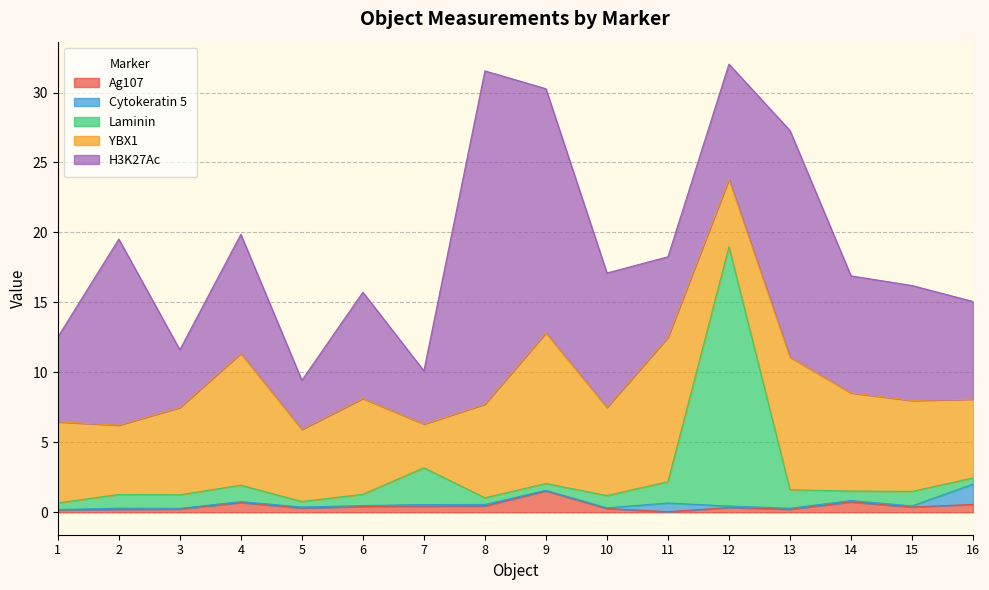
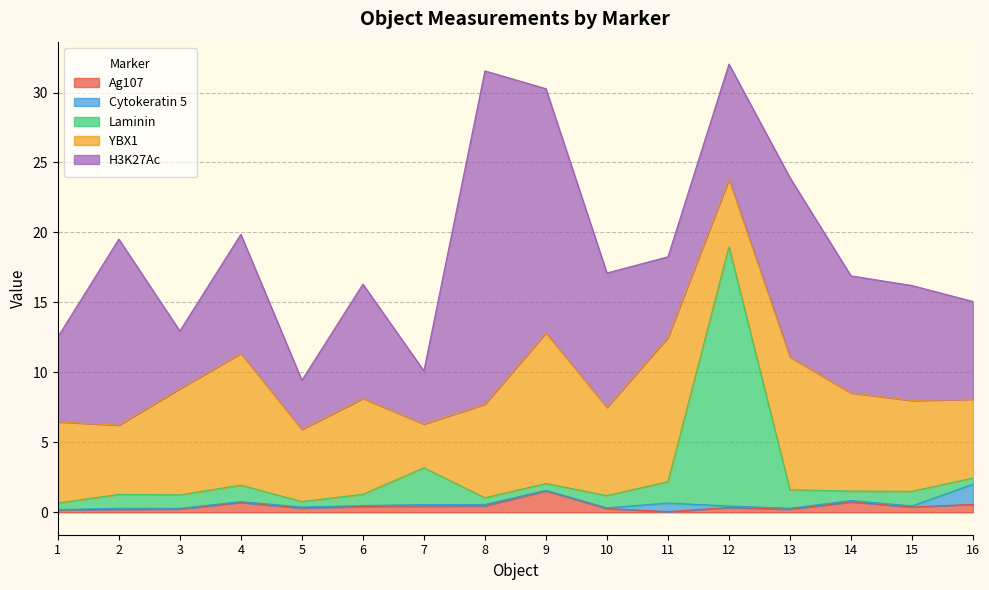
YBX1, 3: 6.2 -> 7.6
H3K27Ac, 6: 7.6 -> 8.2
H3K27Ac, 13: 16.2 -> 12.8
